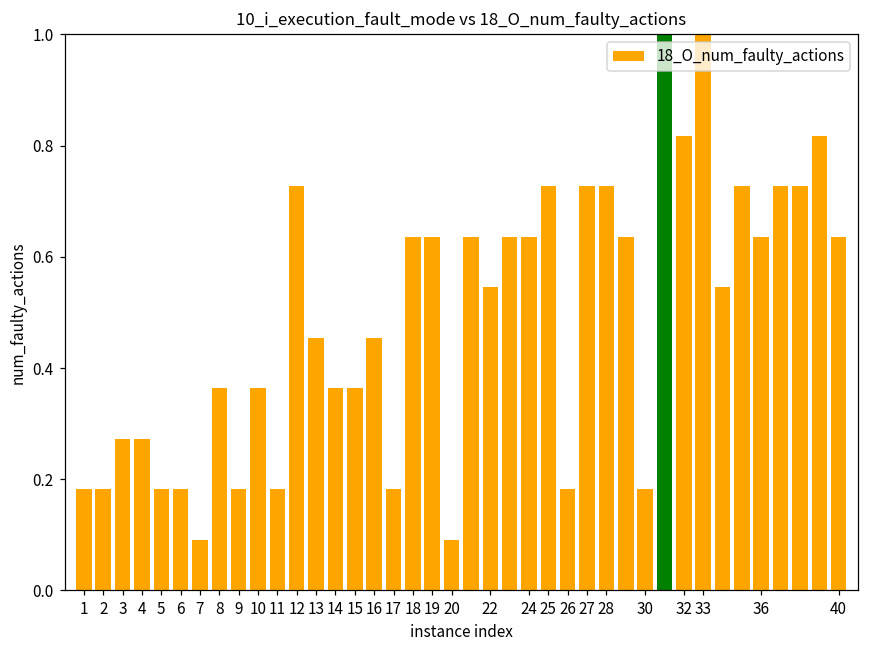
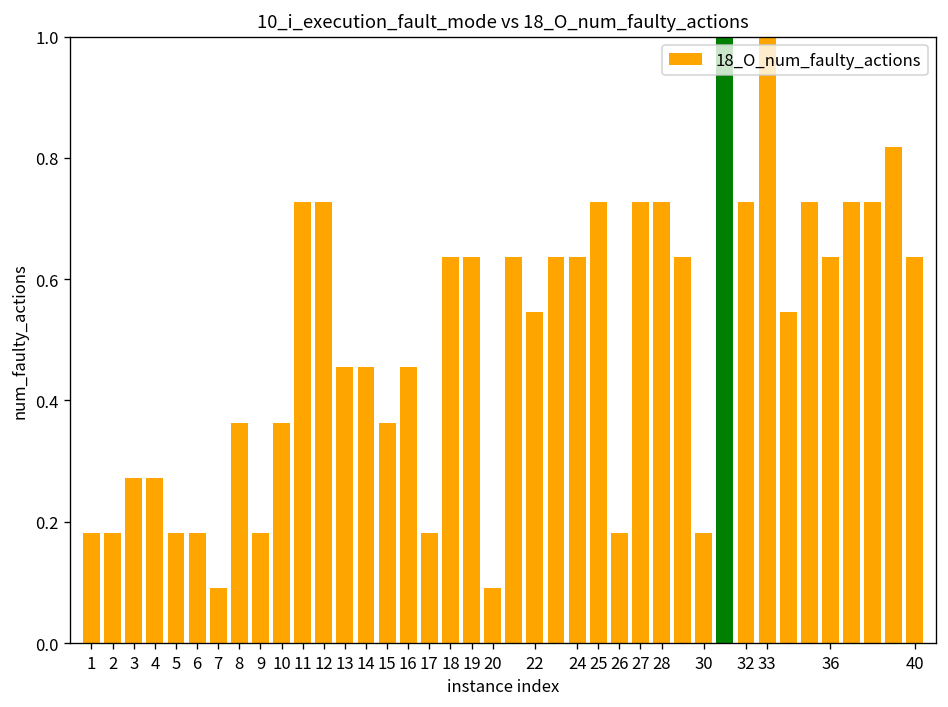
11: 0.18 -> 0.73
14: 0.36 -> 0.45
32: 0.82 -> 0.73
